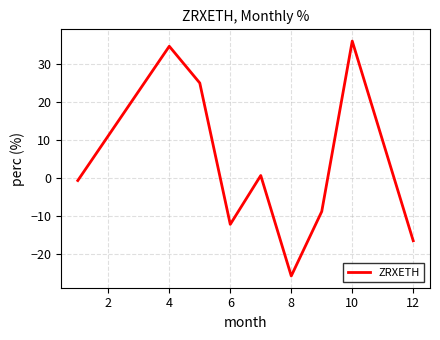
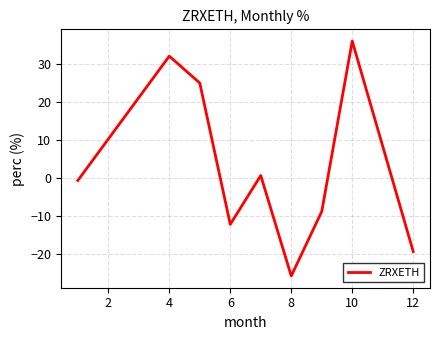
4: 35 -> 32
12: -17 -> -19
